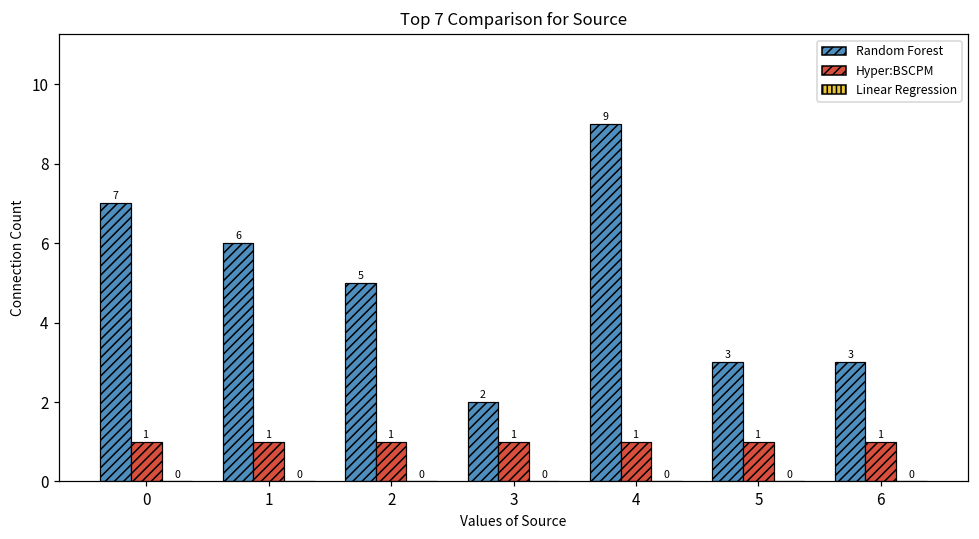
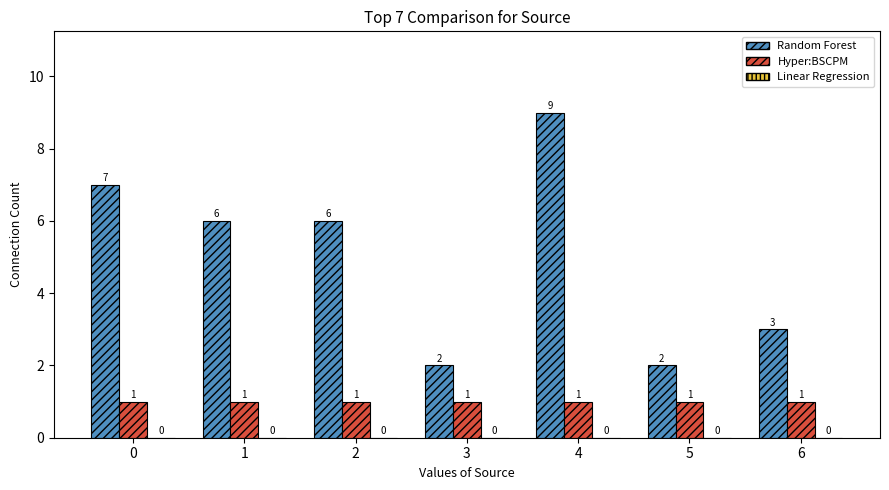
Random Forest, 2: 5 -> 6
Random Forest, 5: 3 -> 2
